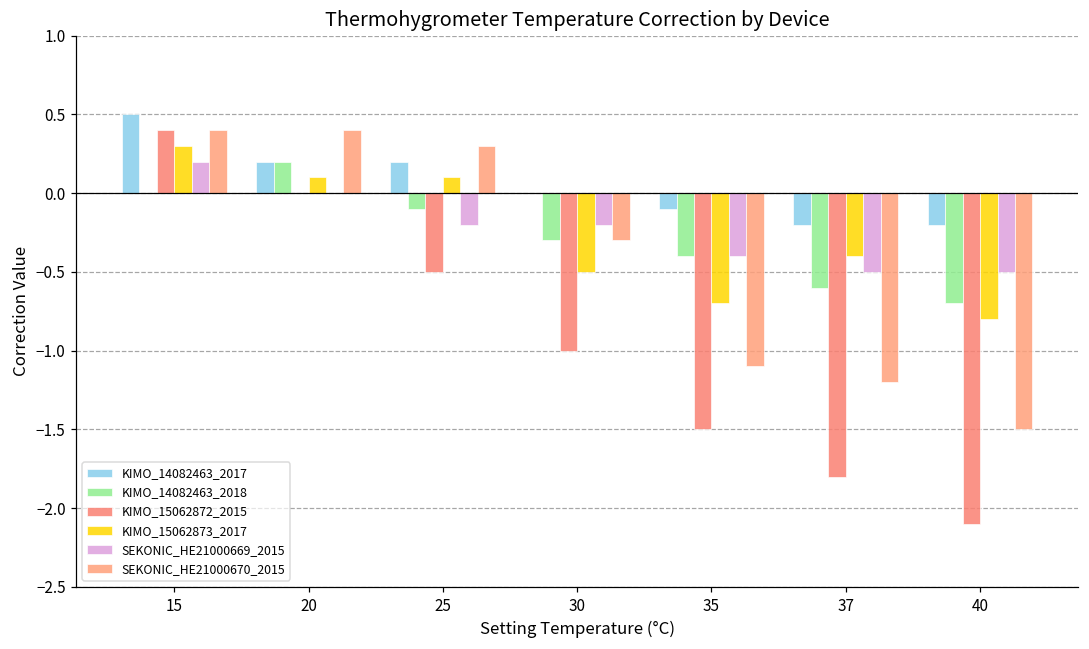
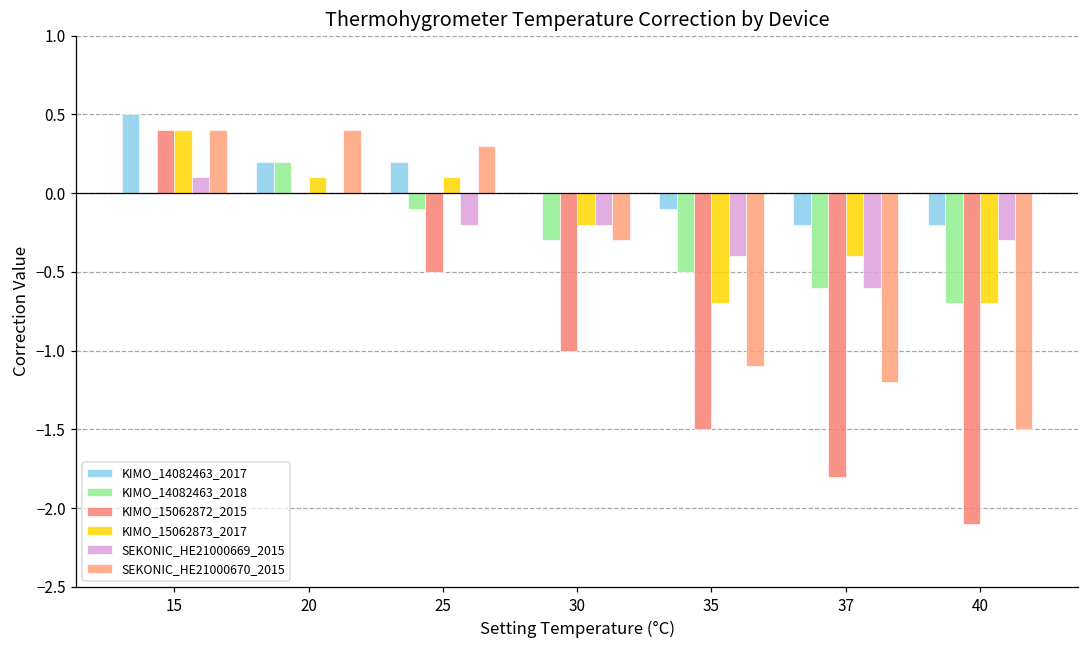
KIMO_15062873_2017, 15: 0.3 -> 0.4
SEKONIC_HE21000669_2015, 15: 0.2 -> 0.1
KIMO_15062873_2017, 30: -0.5 -> -0.2
KIMO_14082463_2018, 35: -0.4 -> -0.5
SEKONIC_HE21000669_2015, 37: -0.5 -> -0.6
KIMO_15062873_2017, 40: -0.8 -> -0.7
SEKONIC_HE21000669_2015, 40: -0.5 -> -0.3
